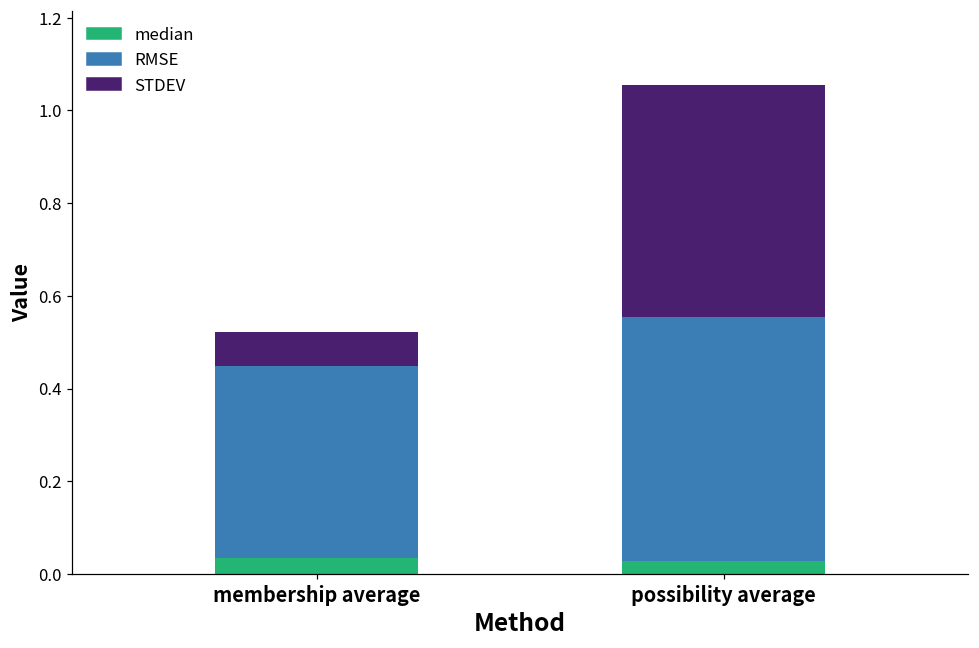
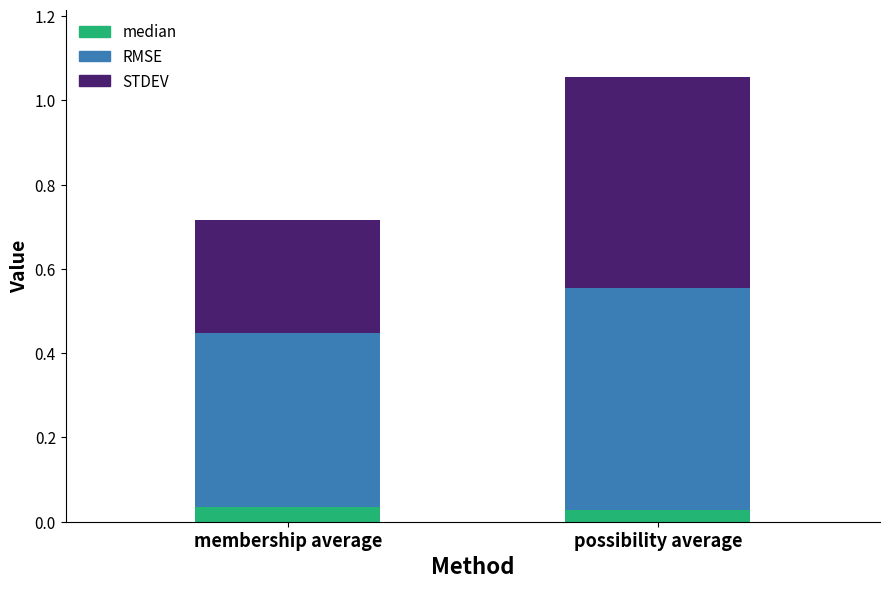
STDEV, membership average: 0.07 -> 0.27
